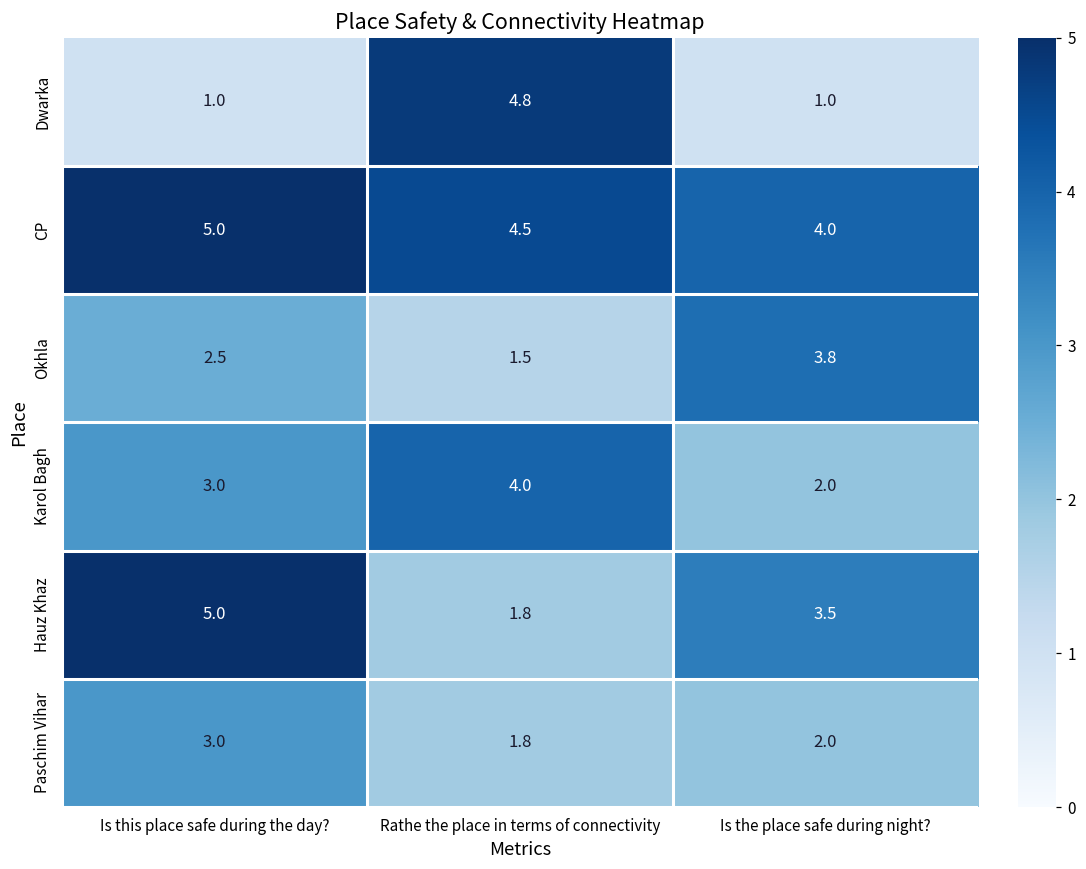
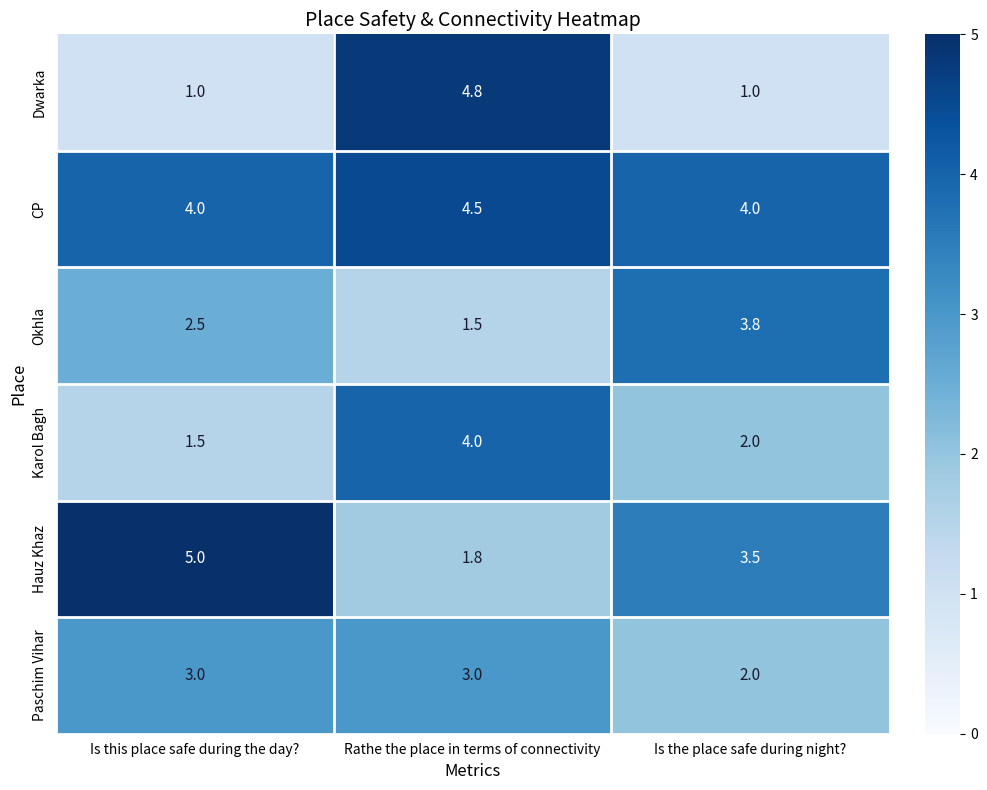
CP, Is this place safe during the day?: 5.0 -> 4.0
Karol Bagh, Is this place safe during the day?: 3.0 -> 1.5
Paschim Vihar, Rathe the place in terms of connectivity: 1.8 -> 3.0
